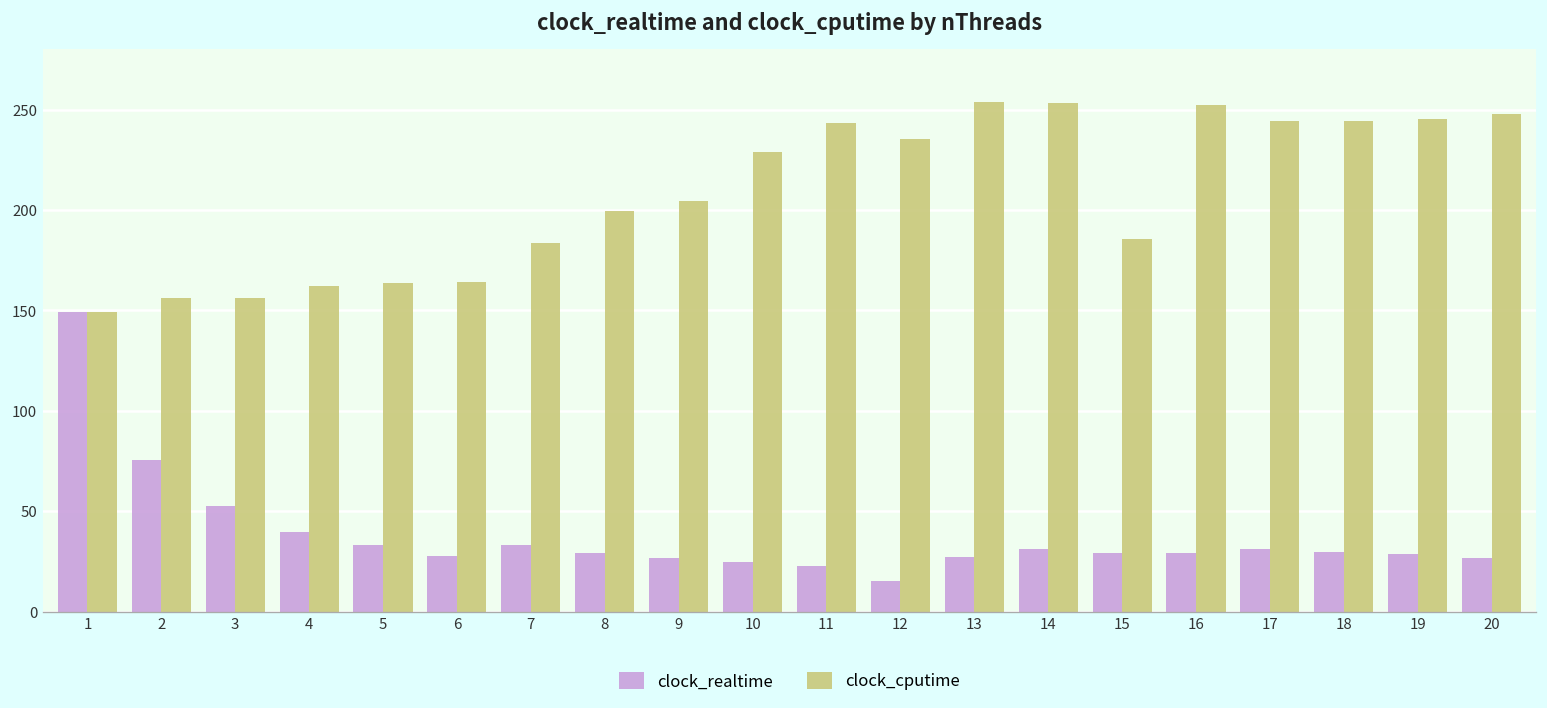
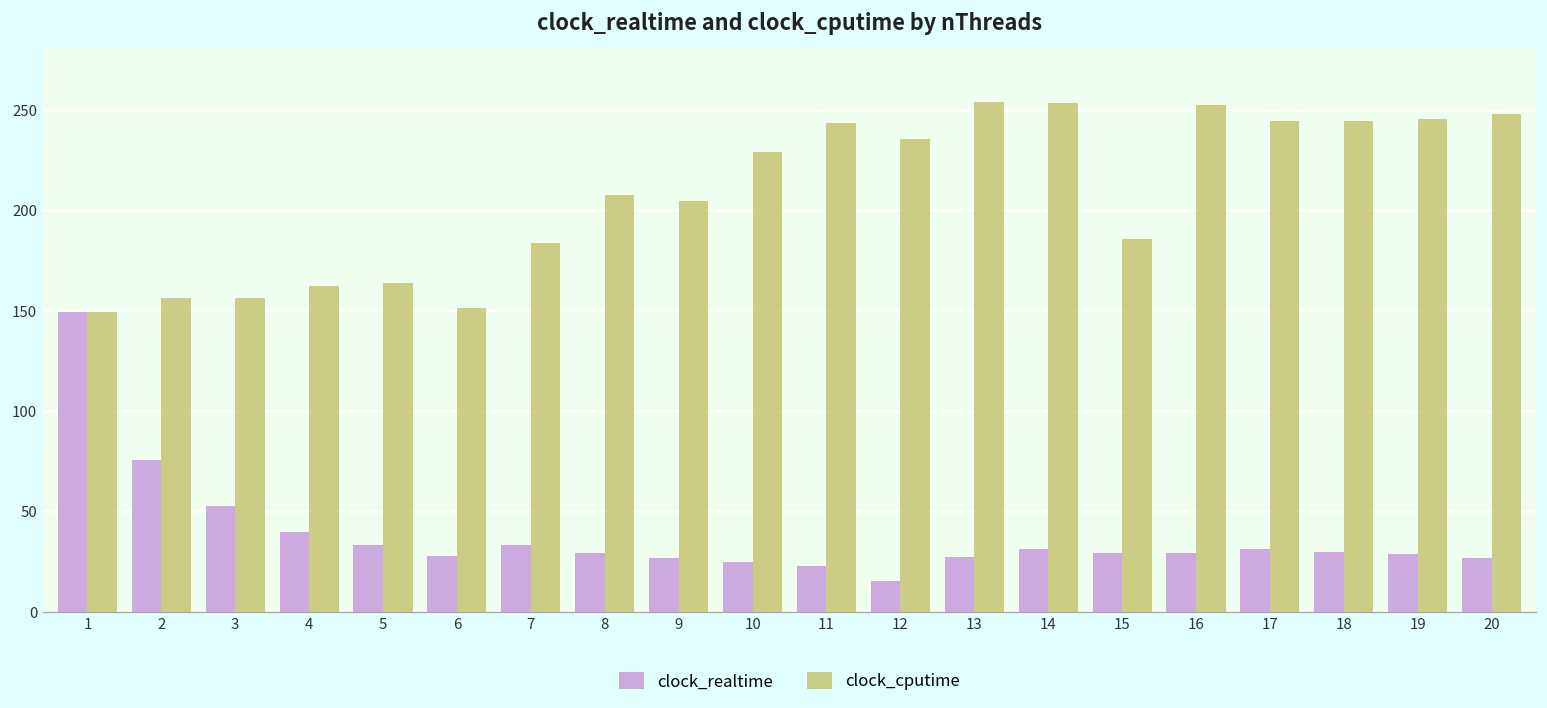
clock_cputime, 6: 164 -> 151
clock_cputime, 8: 200 -> 207
